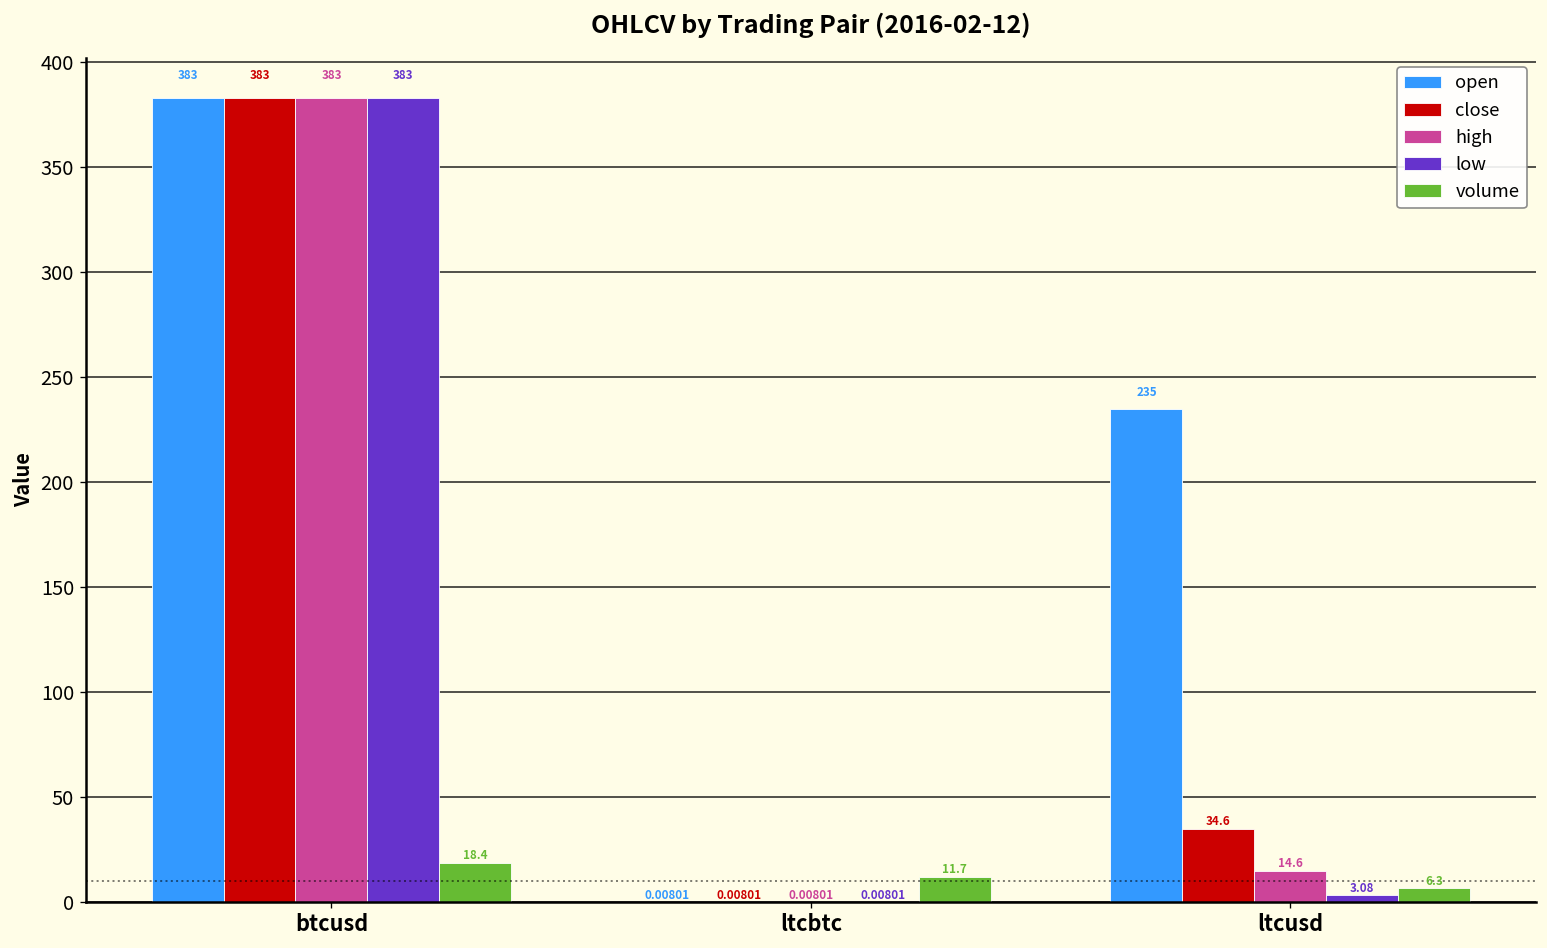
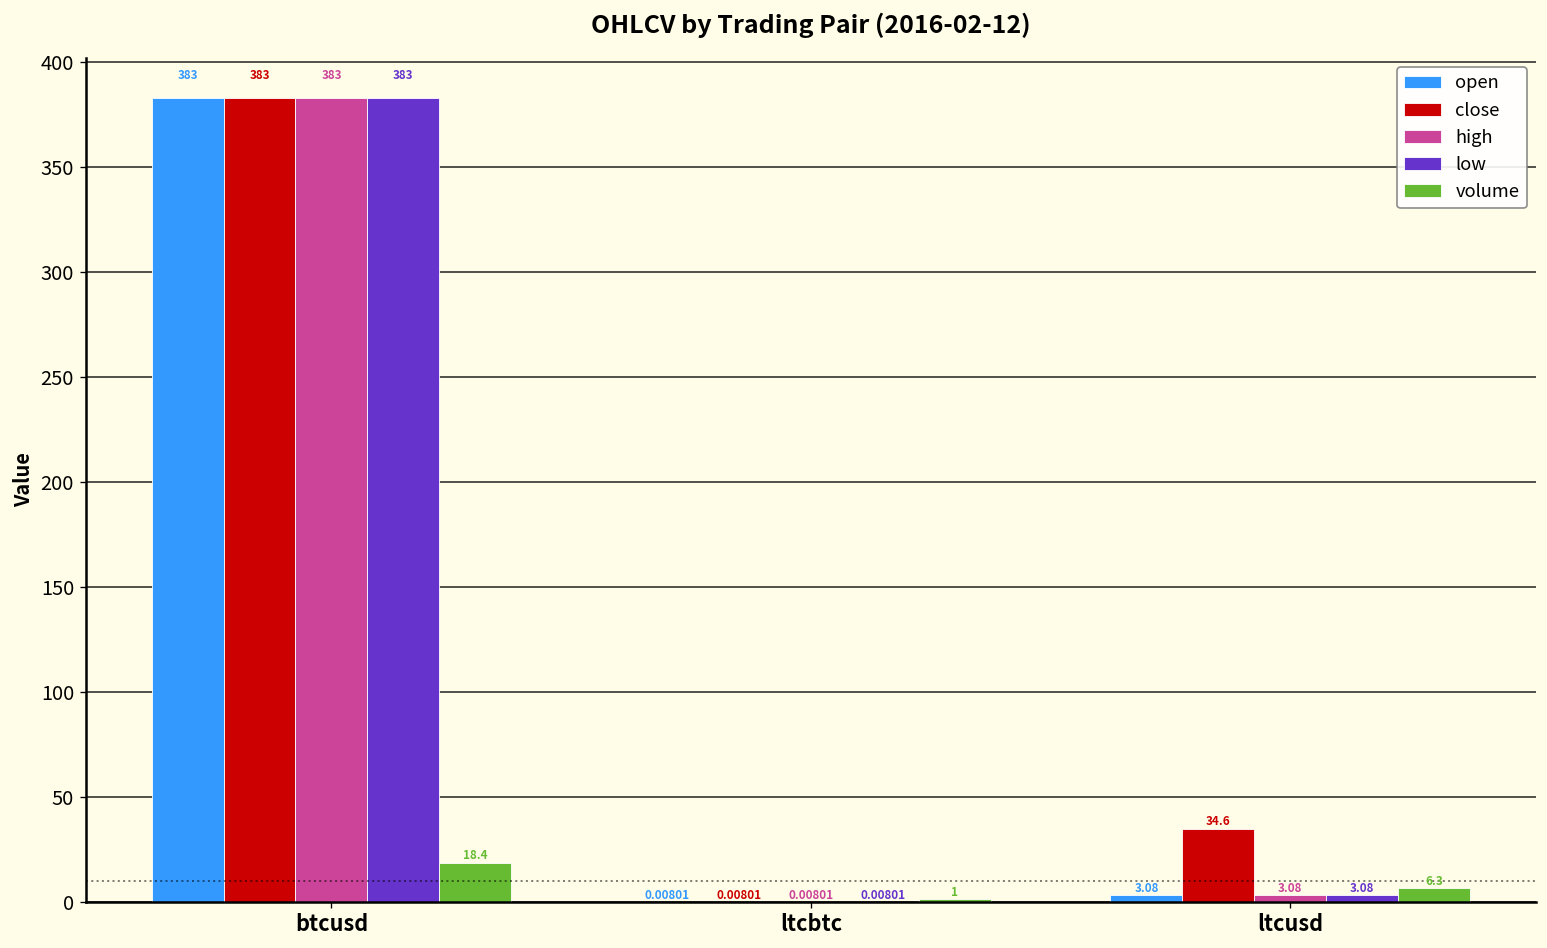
volume, ltcbtc: 11.7 -> 1
open, ltcusd: 235 -> 3.08
high, ltcusd: 14.6 -> 3.08
